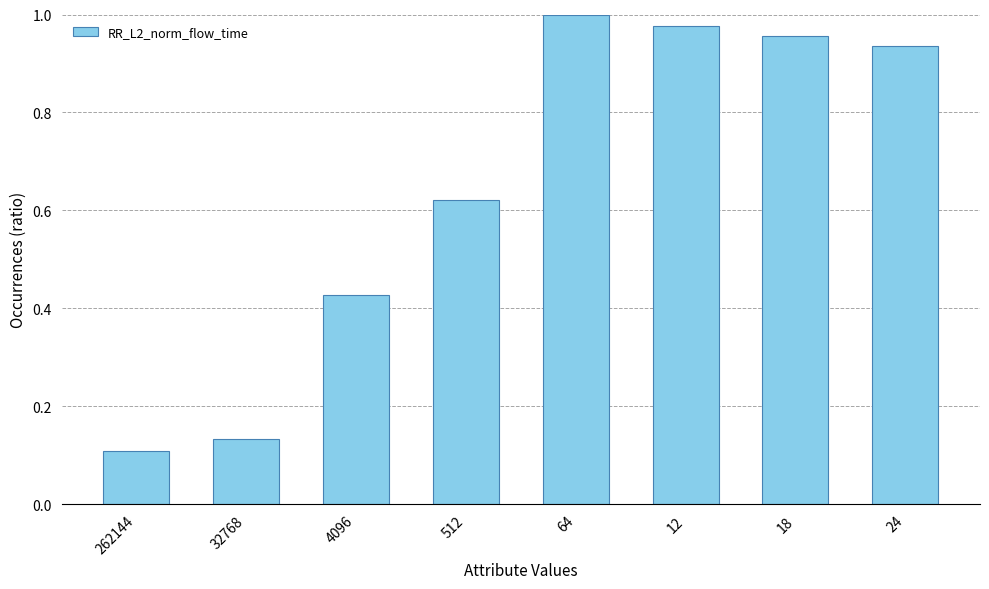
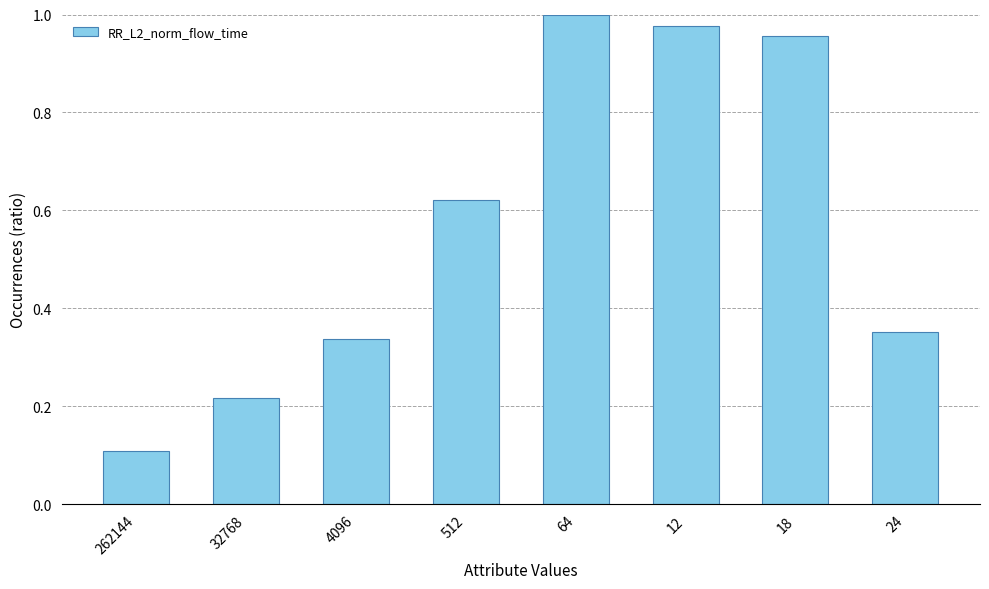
32768: 0.13 -> 0.22
4096: 0.43 -> 0.34
24: 0.94 -> 0.35
